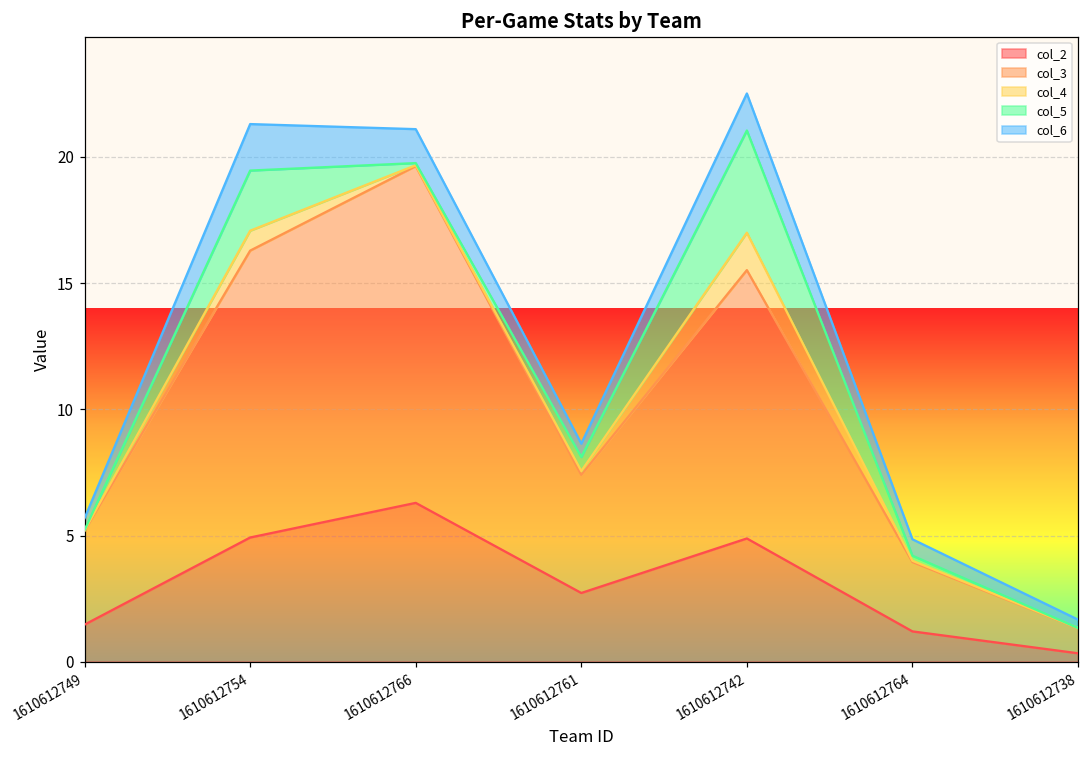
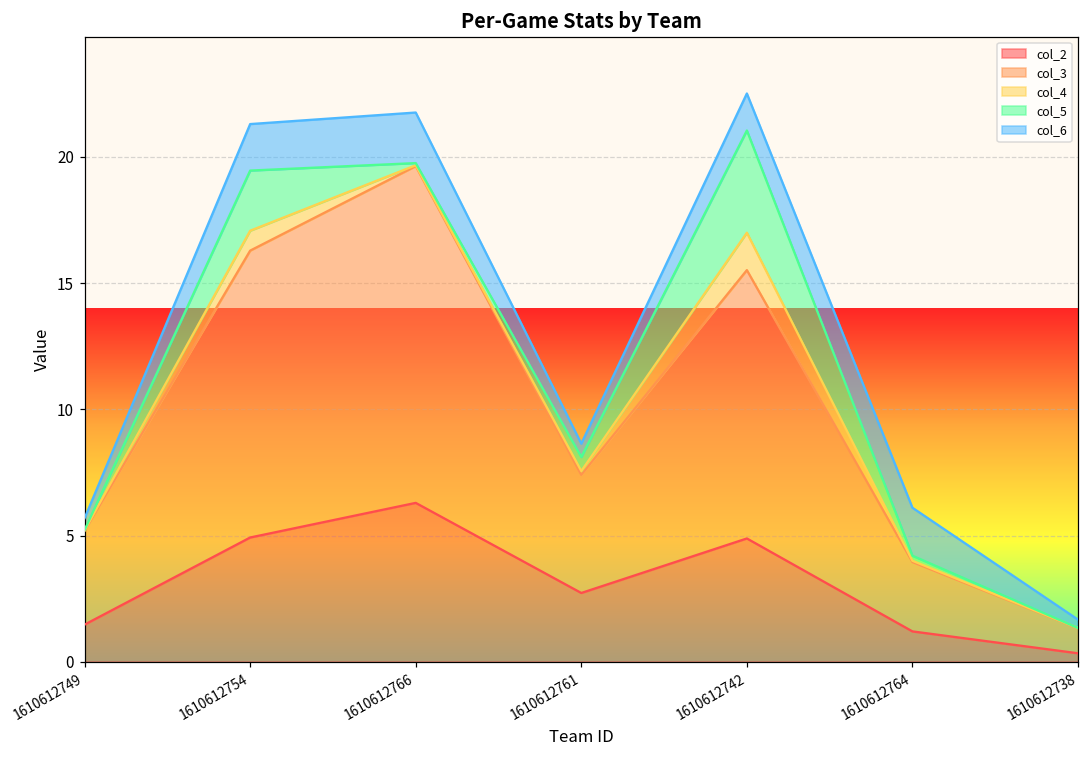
col_6, 1610612766: 1.3 -> 2.0
col_6, 1610612764: 0.7 -> 1.9
